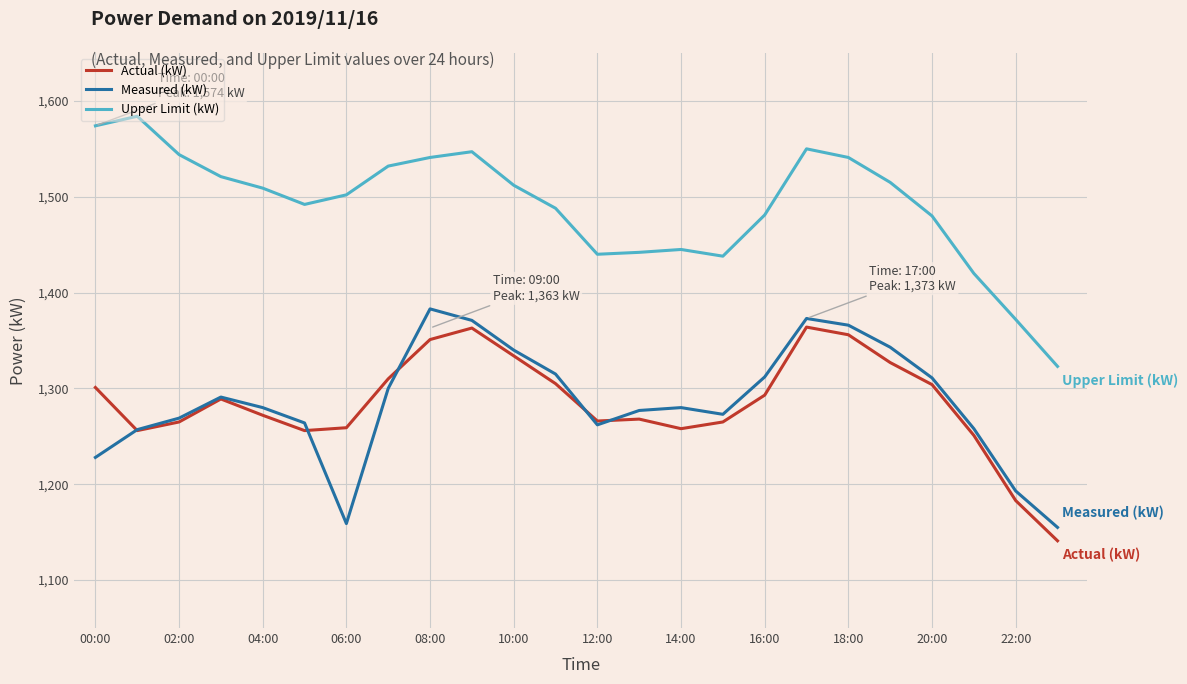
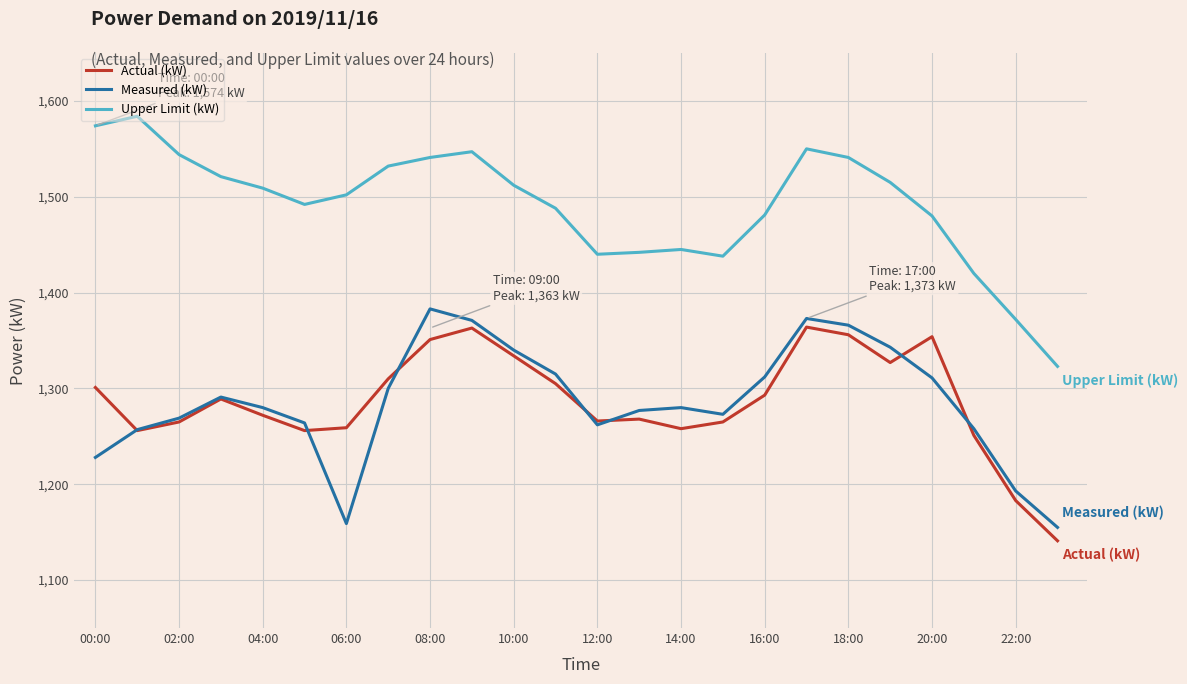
Actual (kW), 20:00: 1,300 -> 1,350
